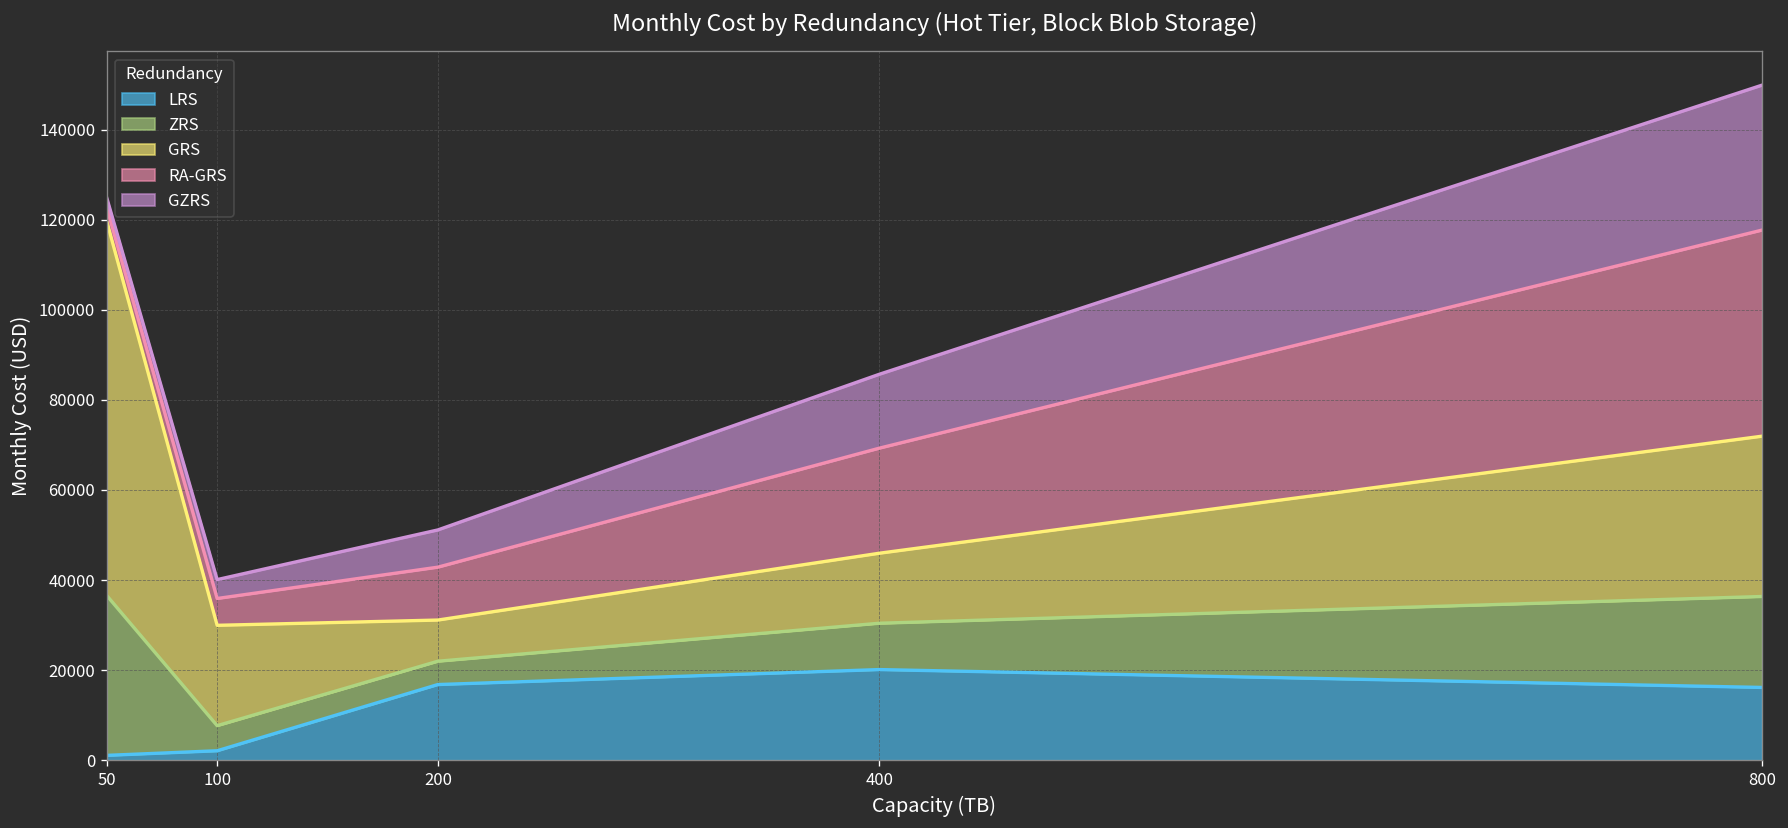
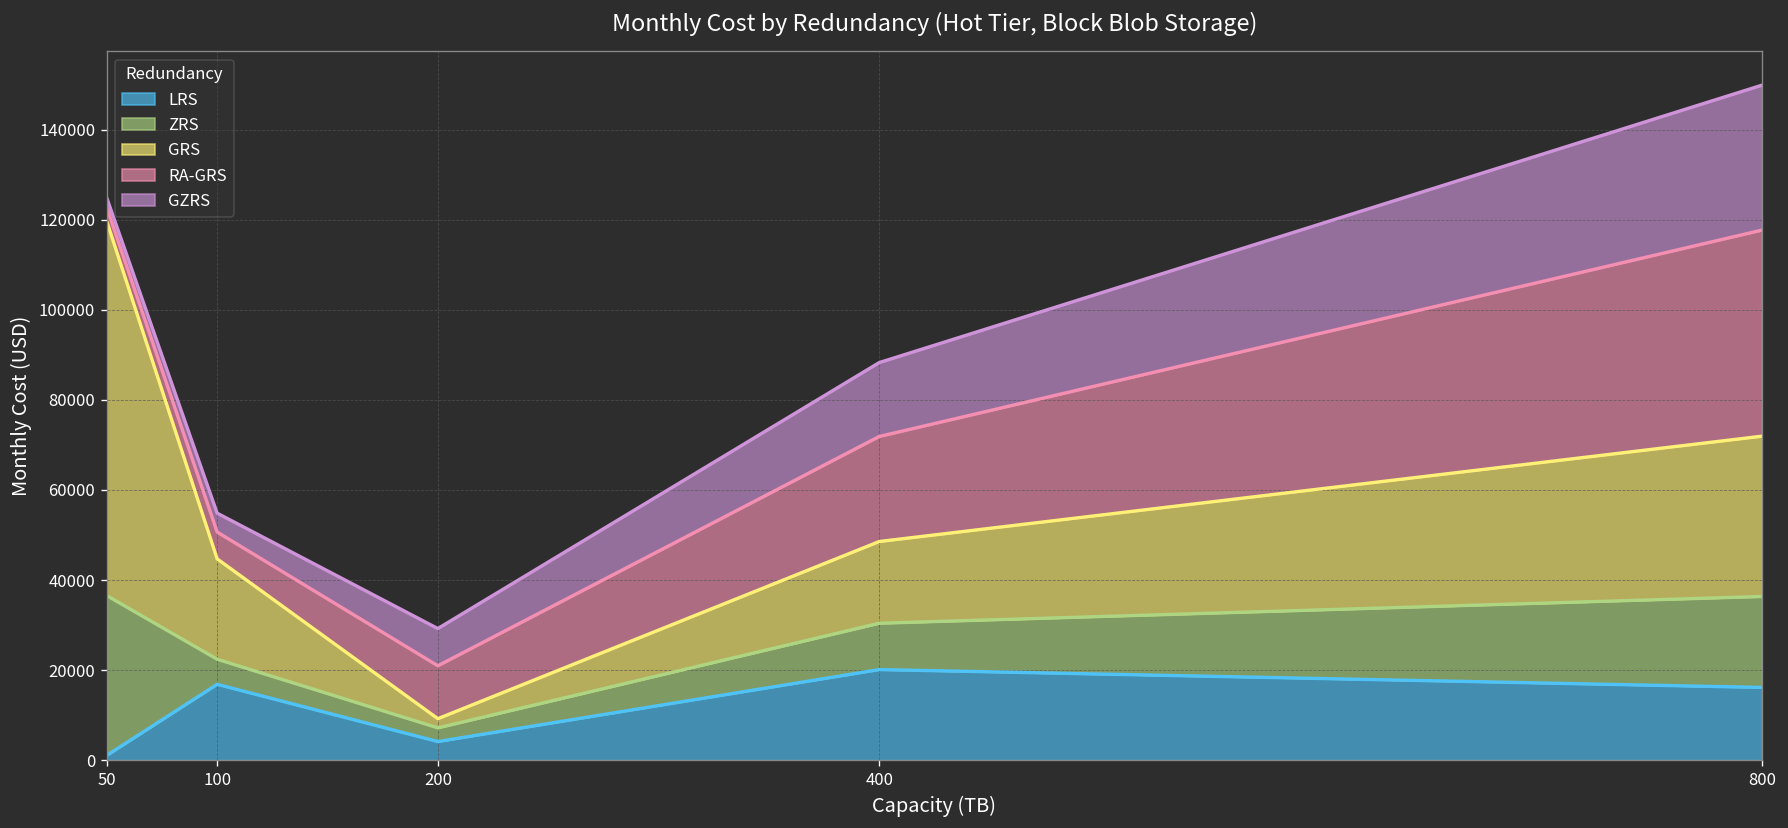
LRS, 100: 2000 -> 17000
LRS, 200: 17000 -> 4000
ZRS, 200: 5000 -> 3000
GRS, 200: 9000 -> 2000
GRS, 400: 16000 -> 18000
